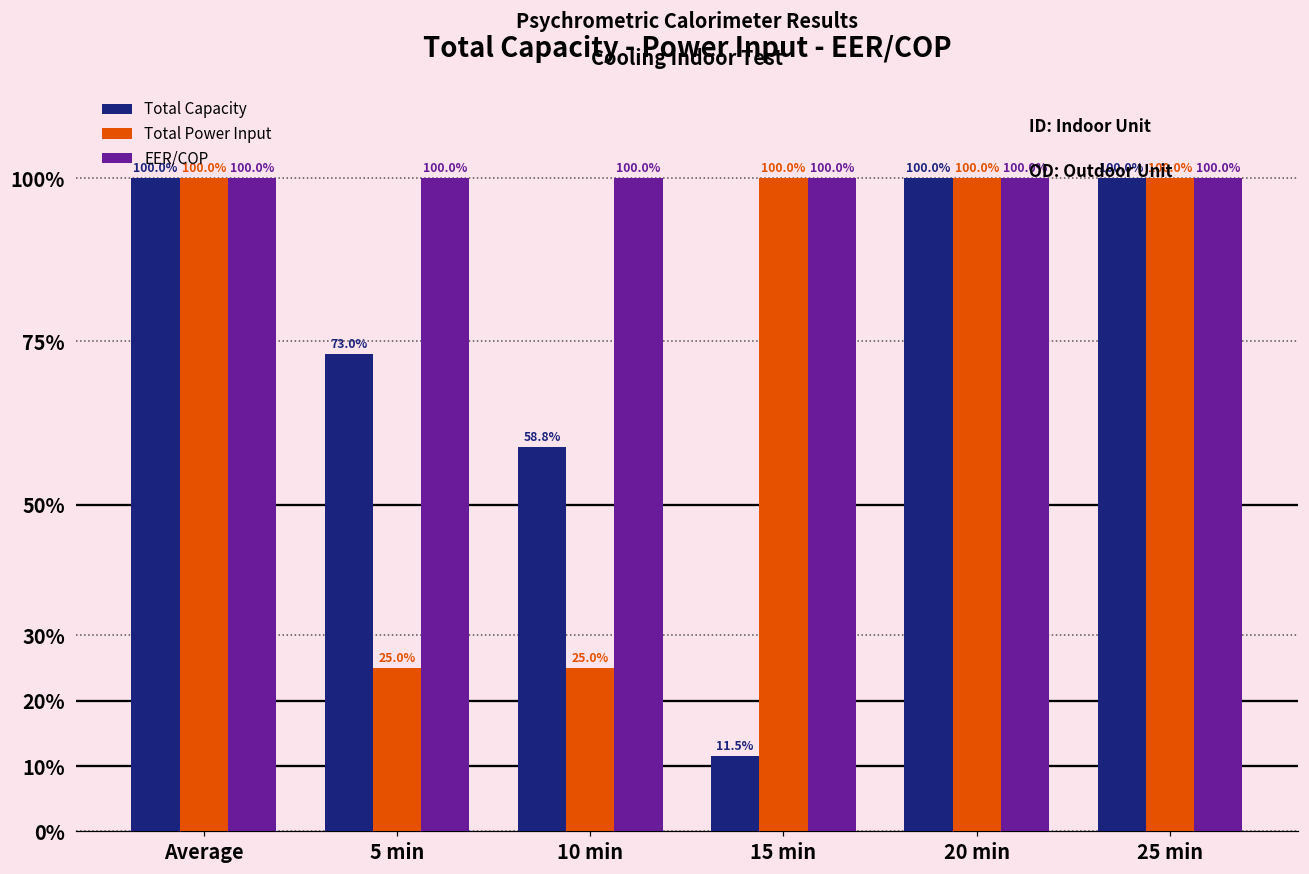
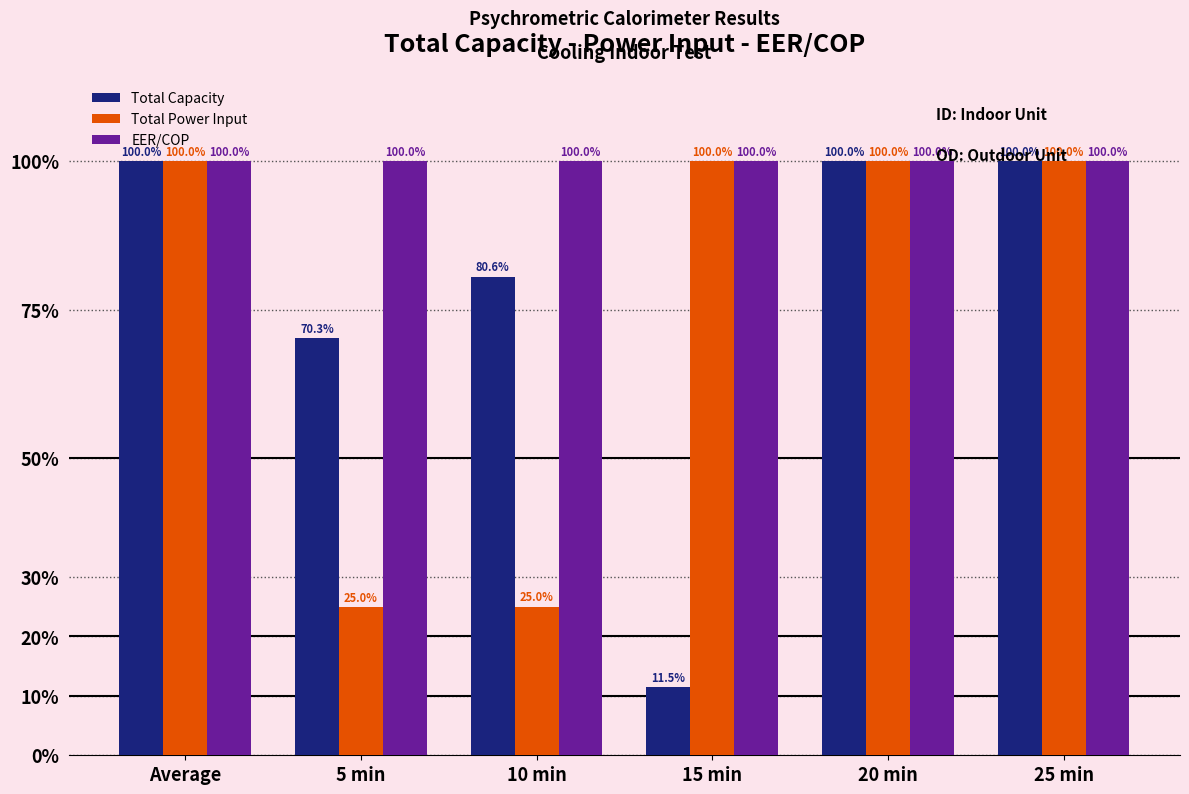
Total Capacity, 5 min: 73.0% -> 70.3%
Total Capacity, 10 min: 58.8% -> 80.6%
